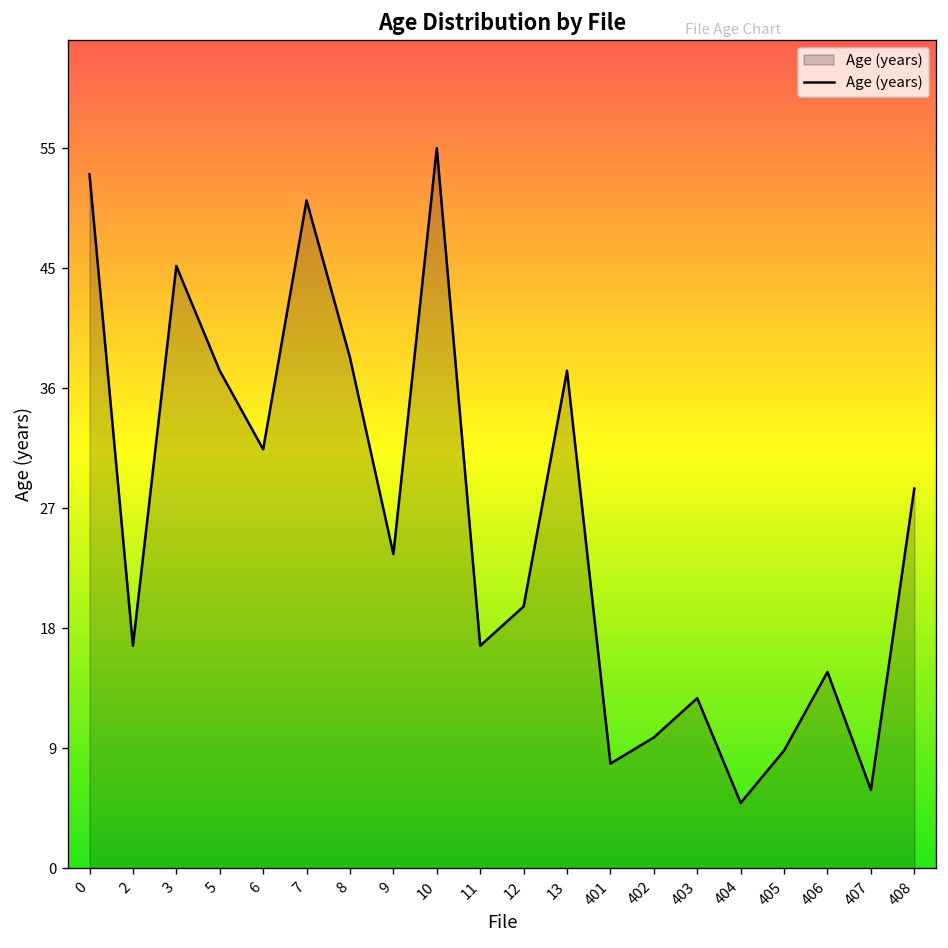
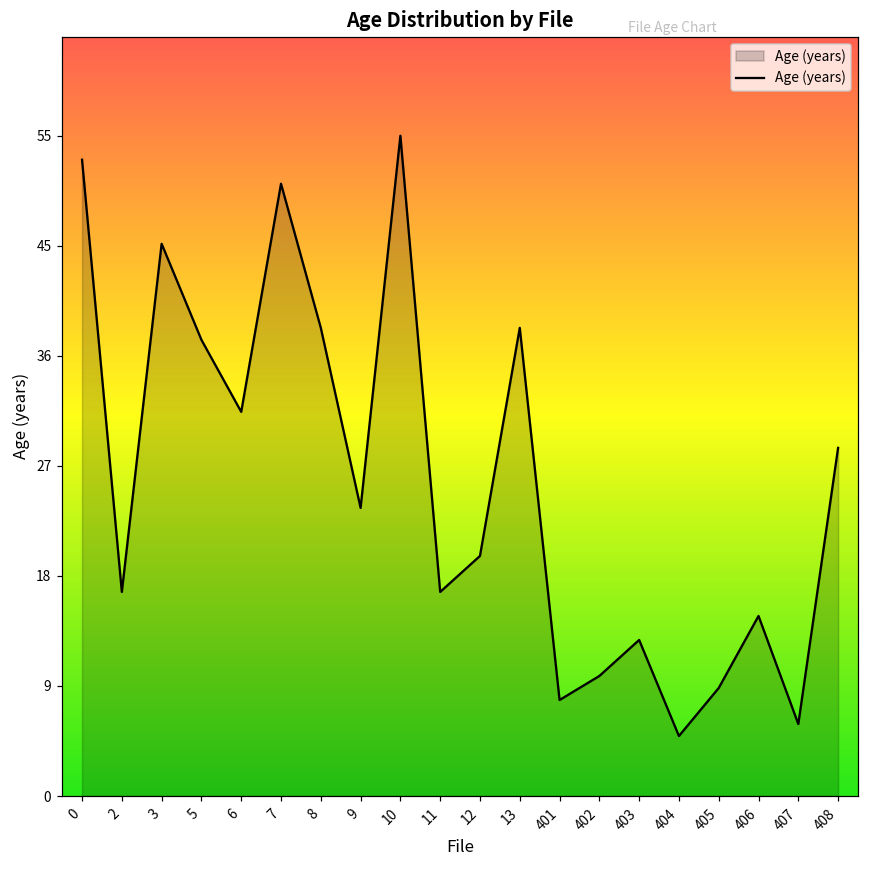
13: 38 -> 39
